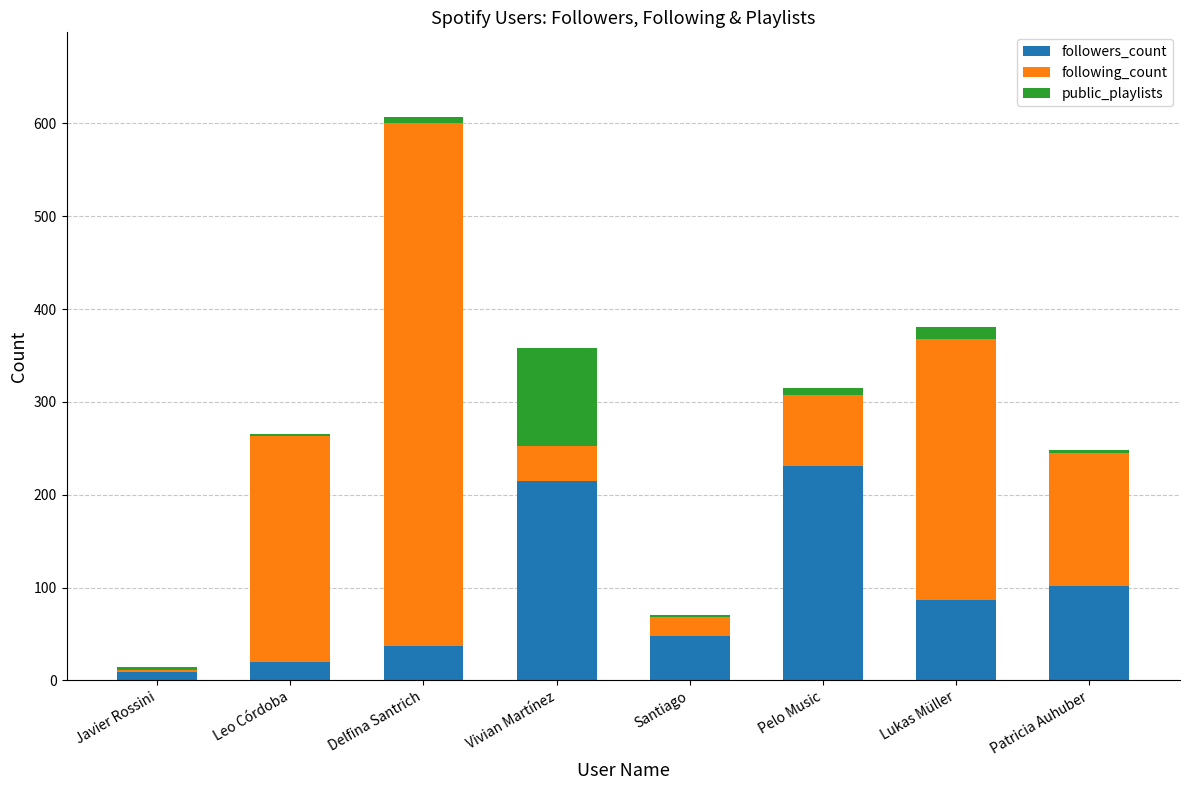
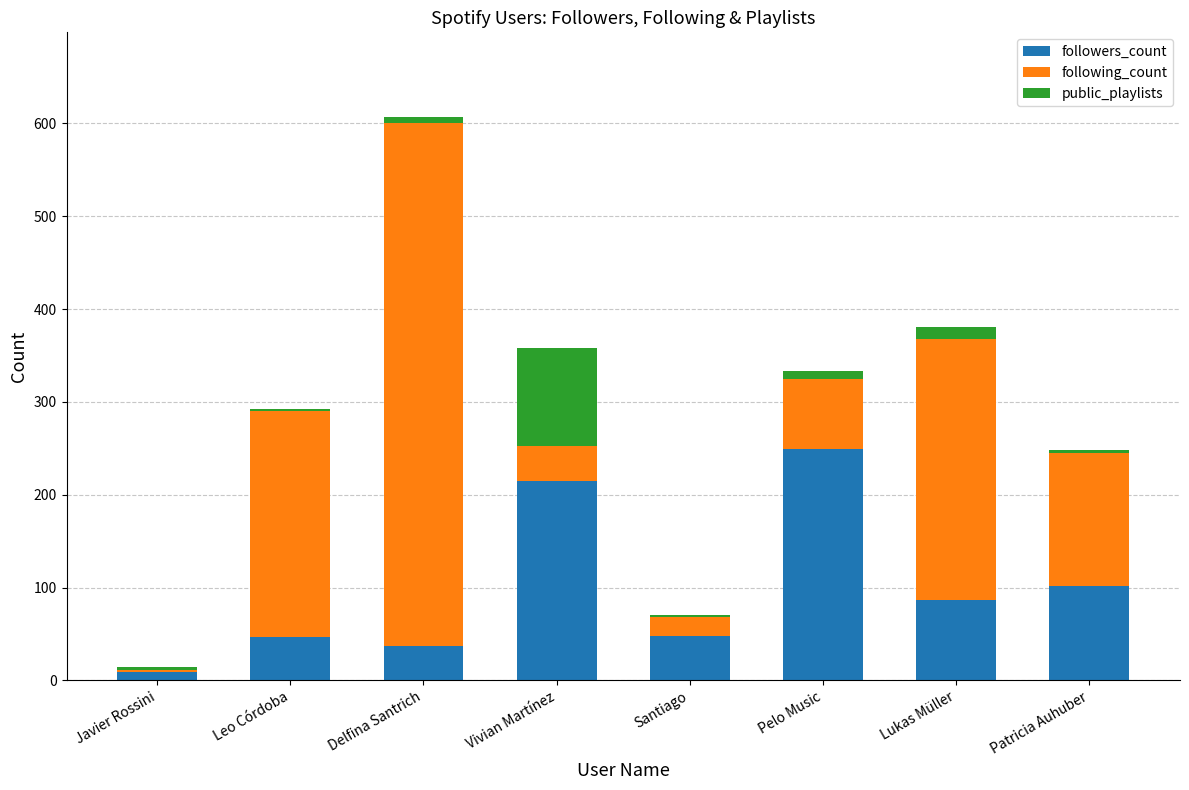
followers_count, Leo Córdoba: 20 -> 50
followers_count, Pelo Music: 230 -> 250
